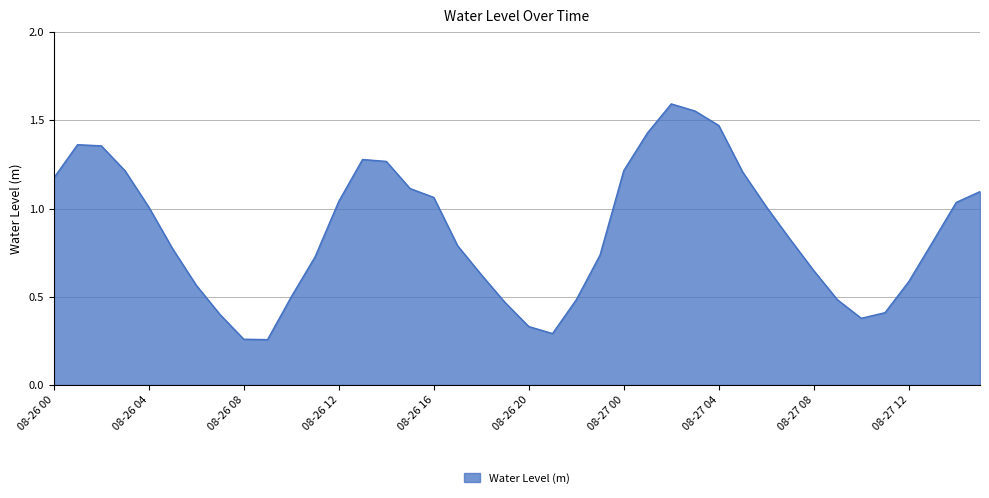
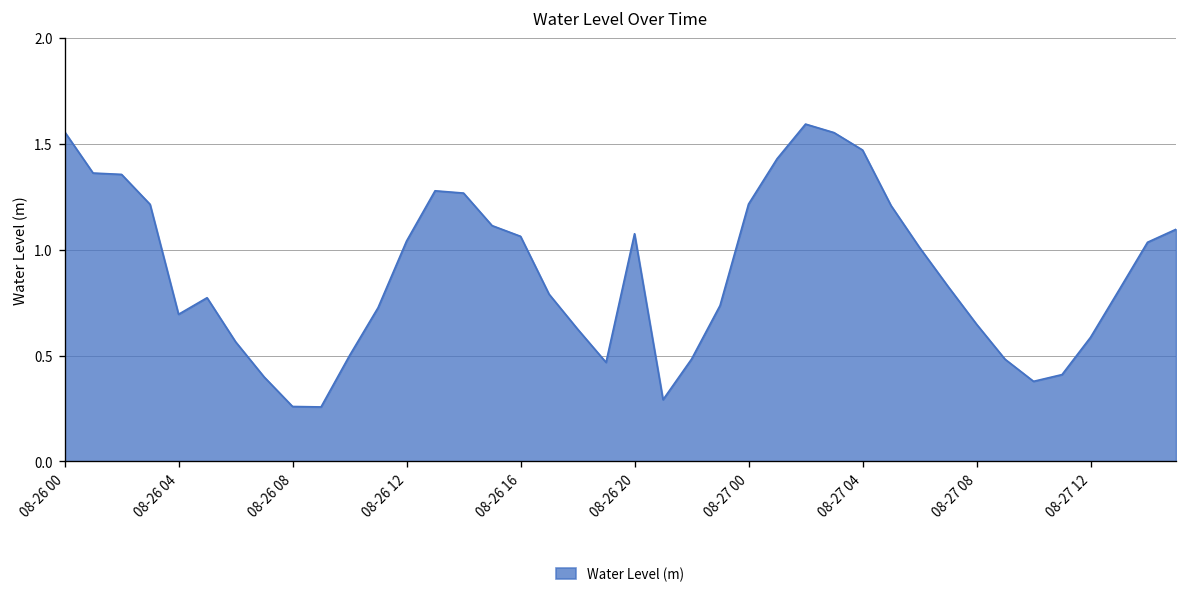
08-26 00: 1.17 -> 1.56
08-26 04: 1.01 -> 0.69
08-26 20: 0.33 -> 1.08
